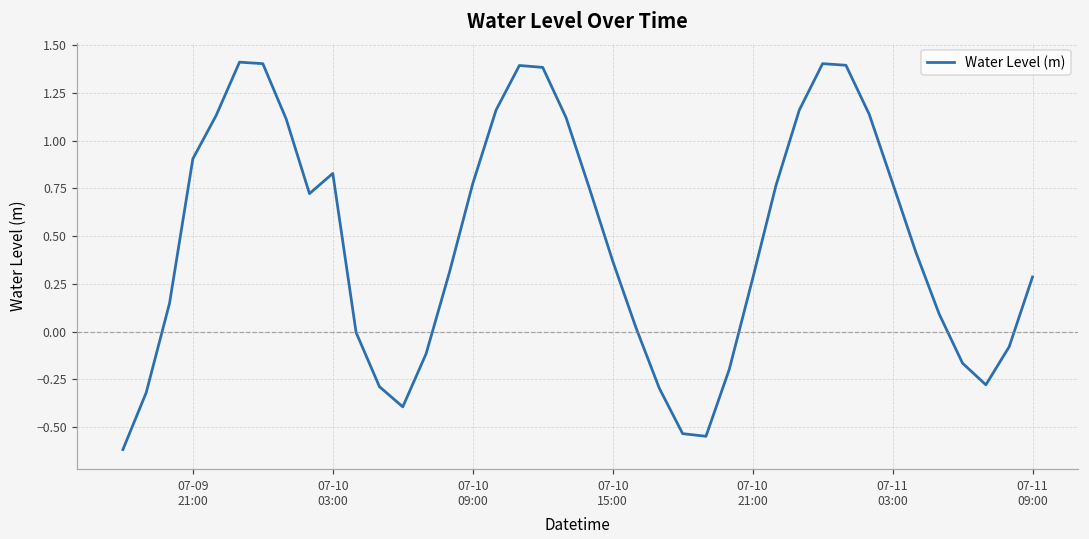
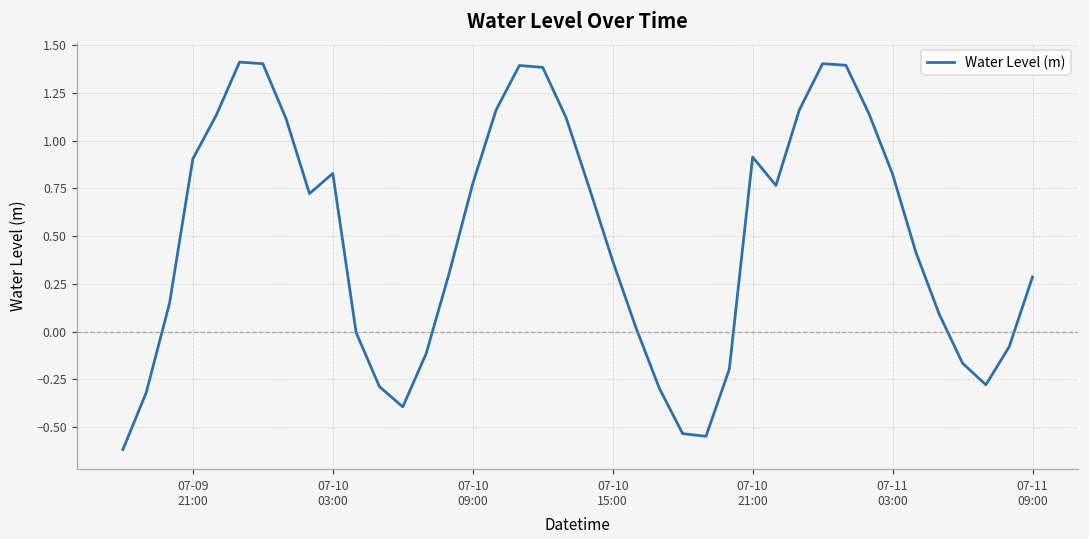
07-10 21:00: 0.28 -> 0.91
07-11 03:00: 0.78 -> 0.82
